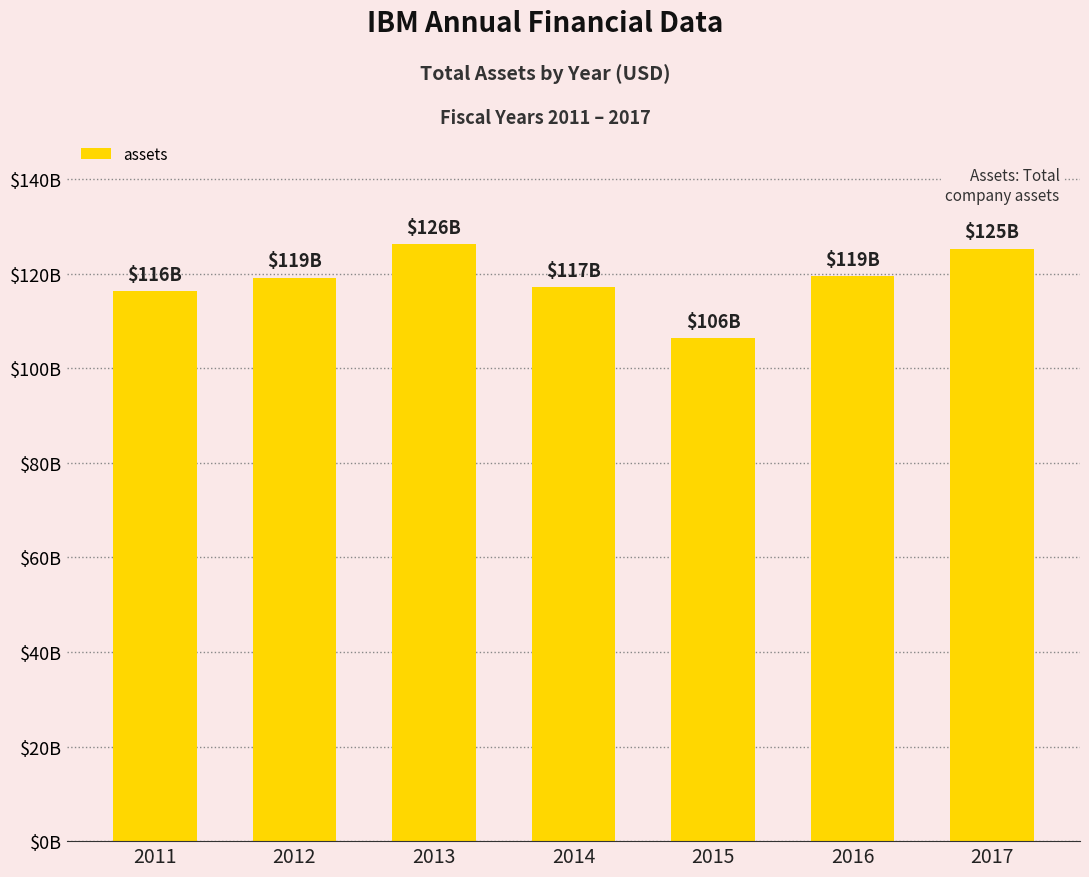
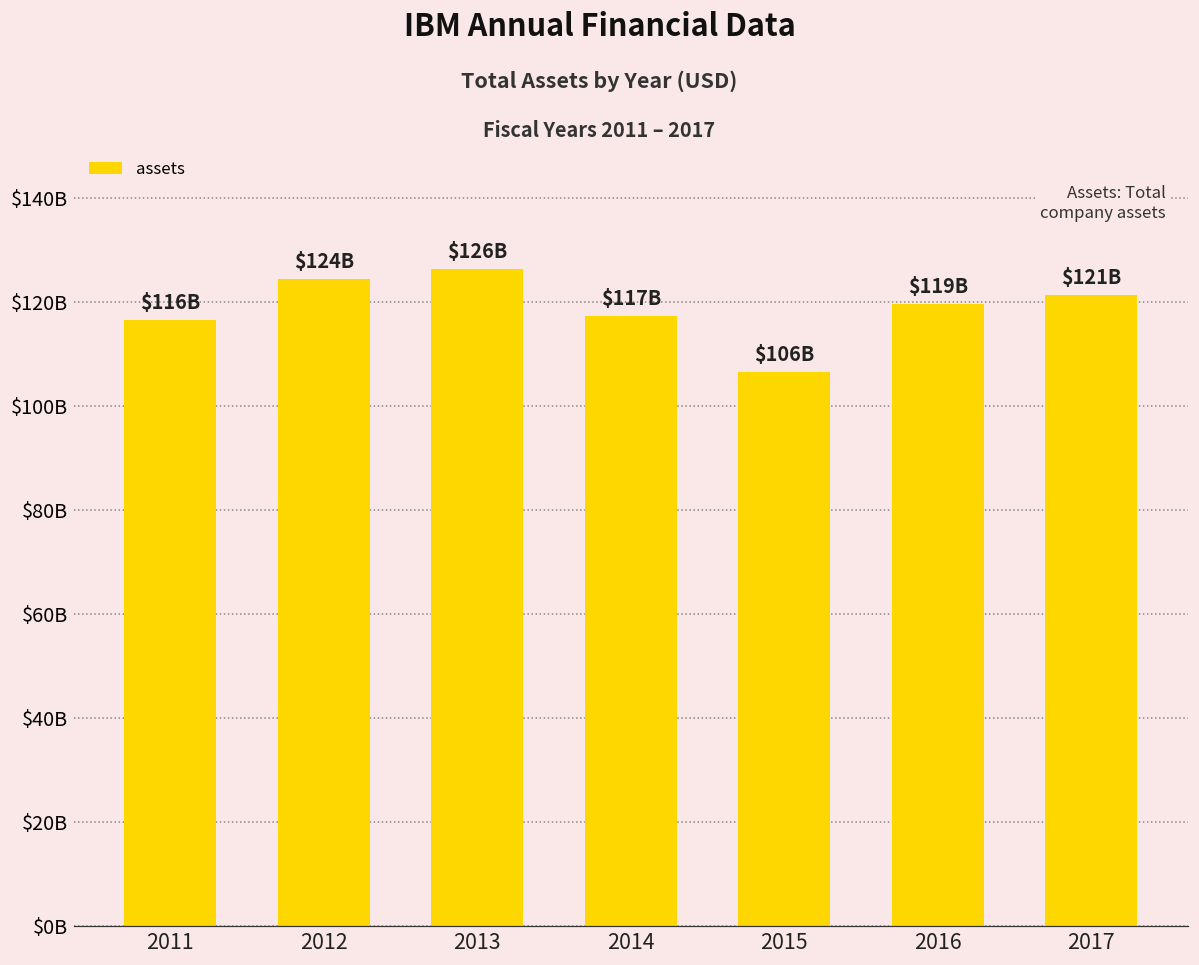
2012: $119B -> $124B
2017: $125B -> $121B
